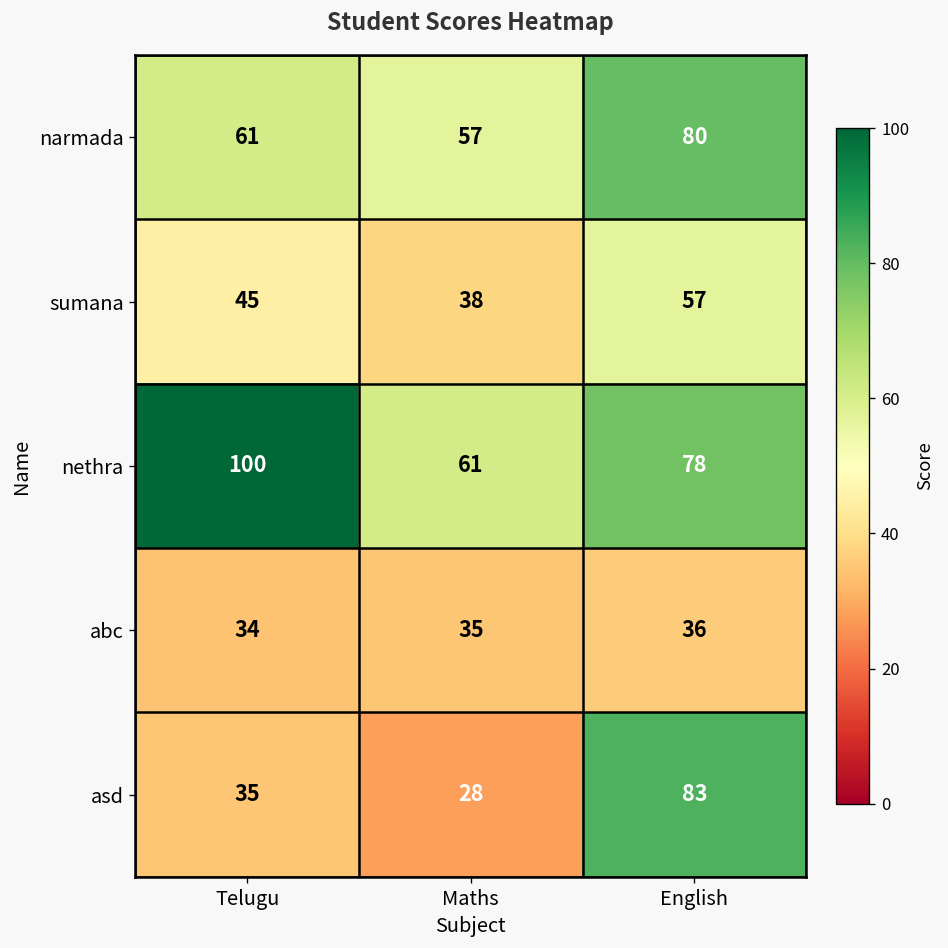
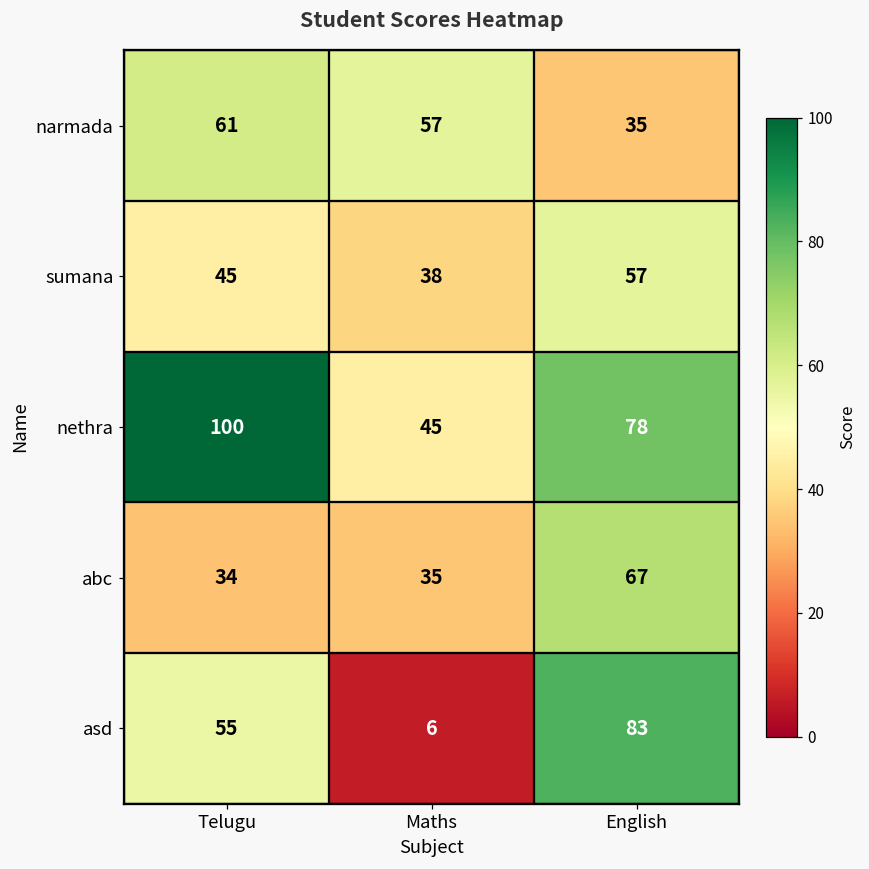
narmada, English: 80 -> 35
nethra, Maths: 61 -> 45
abc, English: 36 -> 67
asd, Telugu: 35 -> 55
asd, Maths: 28 -> 6
